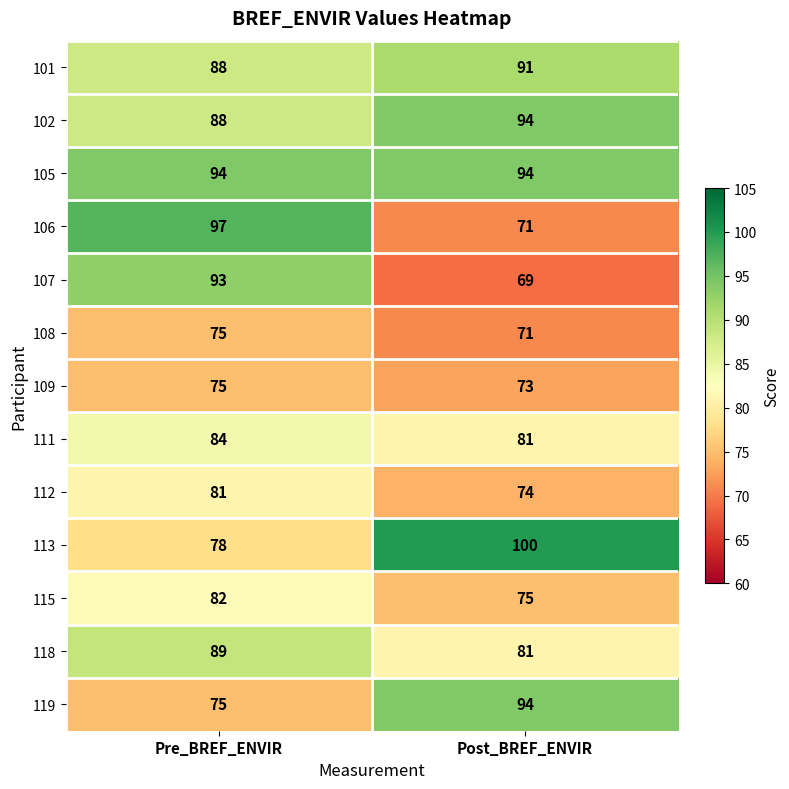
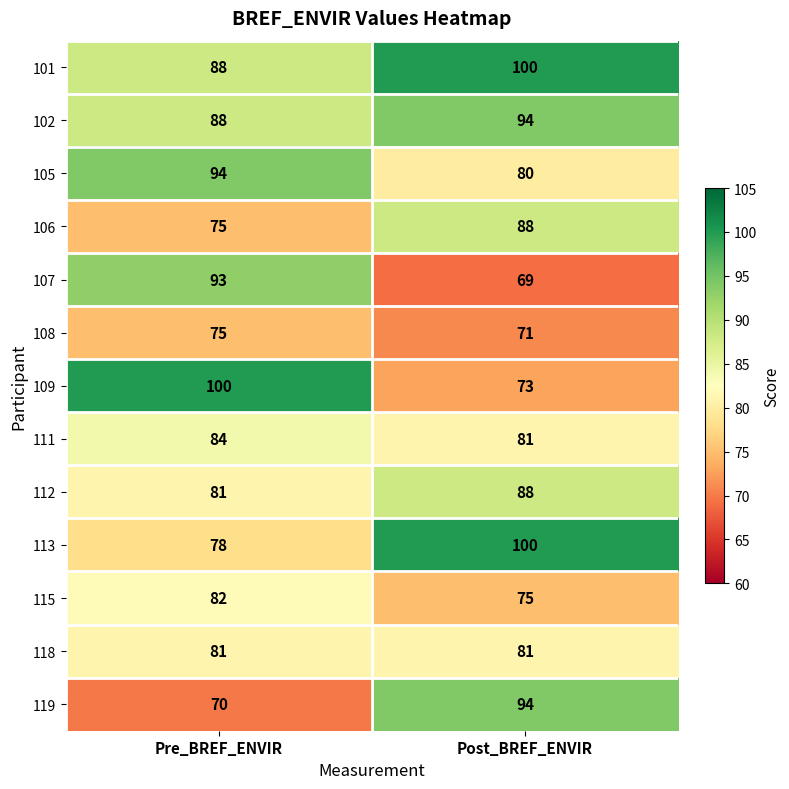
101, Post_BREF_ENVIR: 91 -> 100
105, Post_BREF_ENVIR: 94 -> 80
106, Pre_BREF_ENVIR: 97 -> 75
106, Post_BREF_ENVIR: 71 -> 88
109, Pre_BREF_ENVIR: 75 -> 100
112, Post_BREF_ENVIR: 74 -> 88
118, Pre_BREF_ENVIR: 89 -> 81
119, Pre_BREF_ENVIR: 75 -> 70
